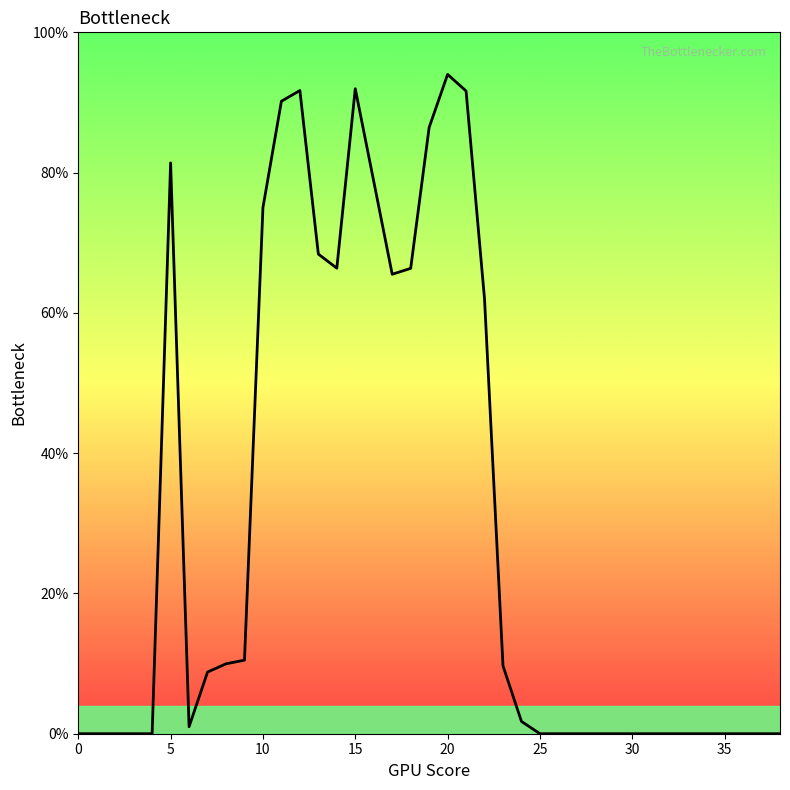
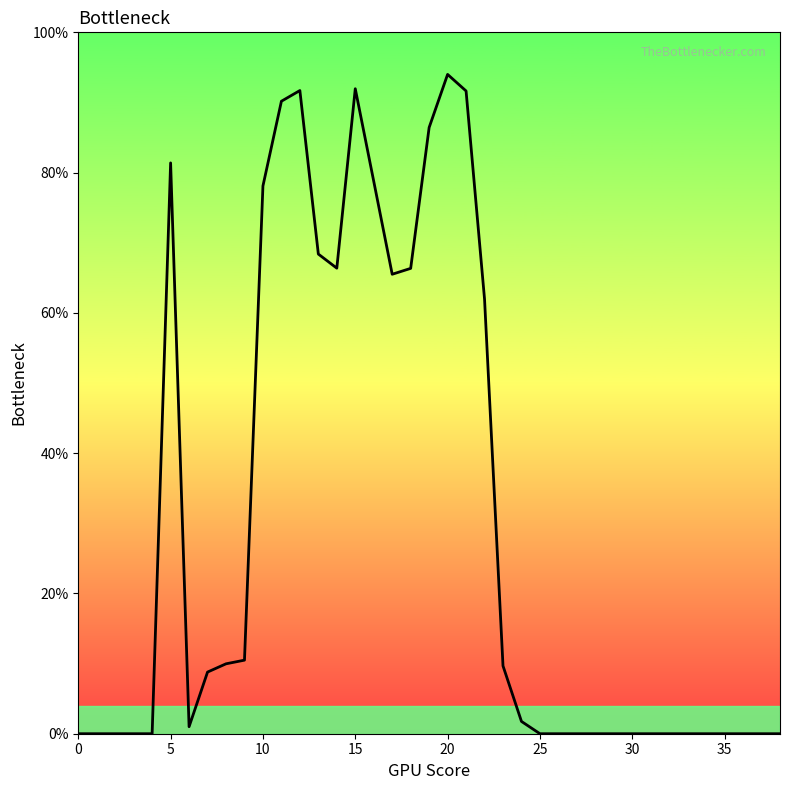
10: 75% -> 78%
